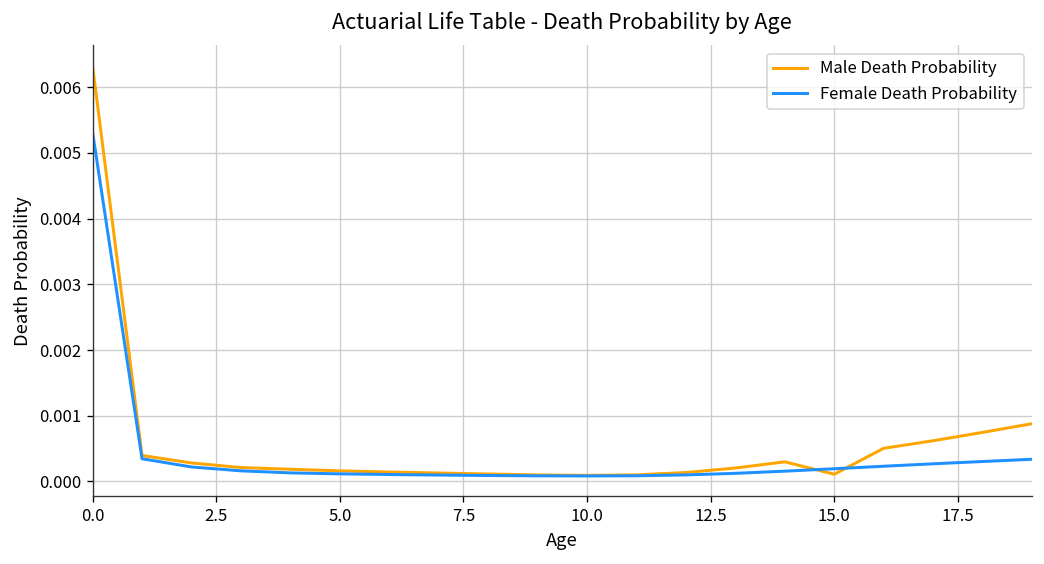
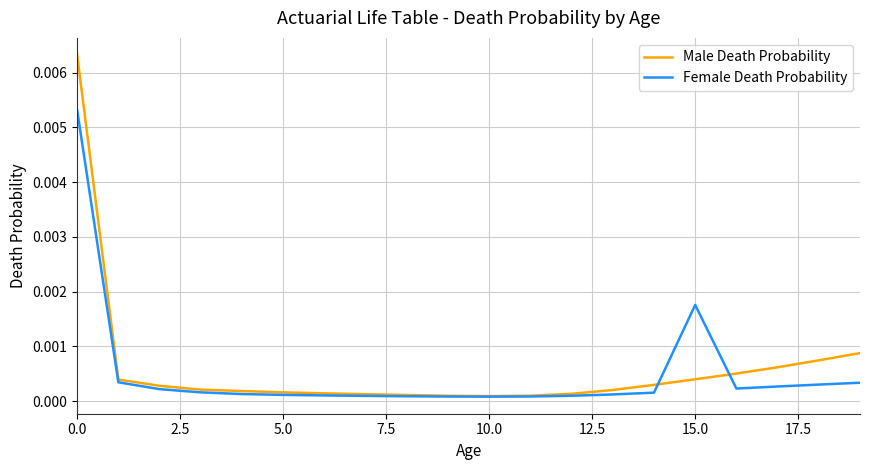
Male Death Probability, 15.0: 0.0001 -> 0.0004
Female Death Probability, 15.0: 0.0002 -> 0.0018
